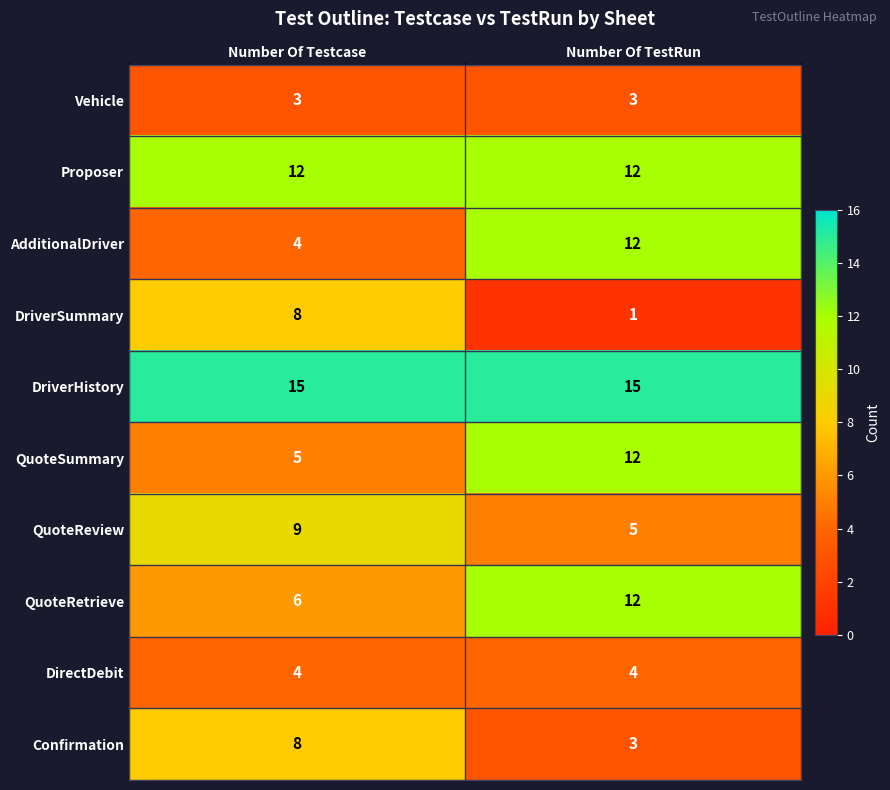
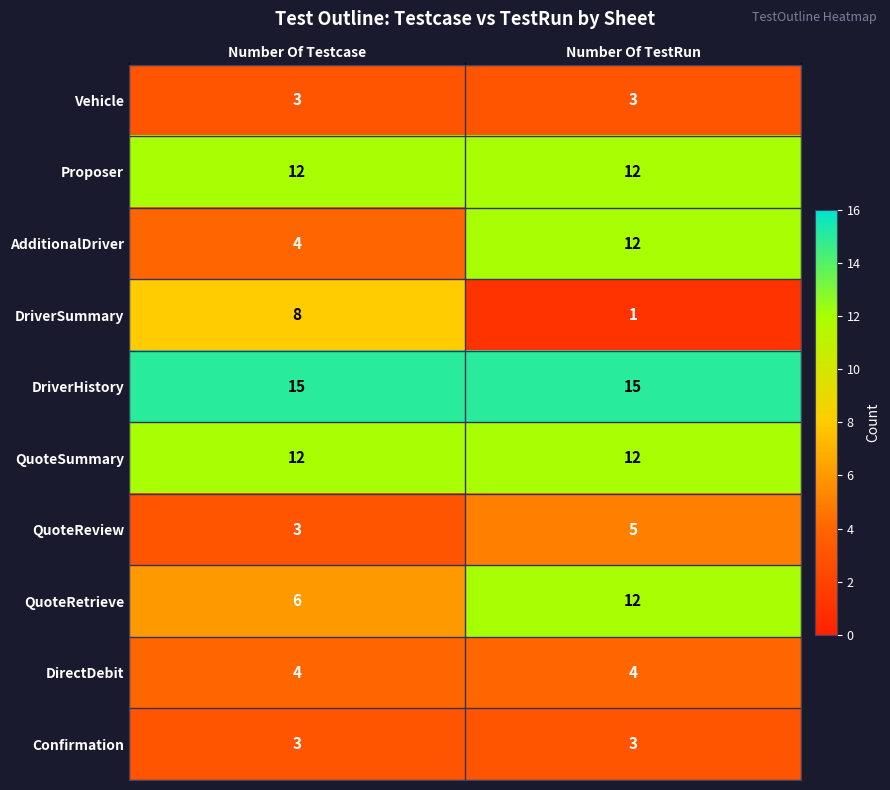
QuoteSummary, Number Of Testcase: 5 -> 12
QuoteReview, Number Of Testcase: 9 -> 3
Confirmation, Number Of Testcase: 8 -> 3
